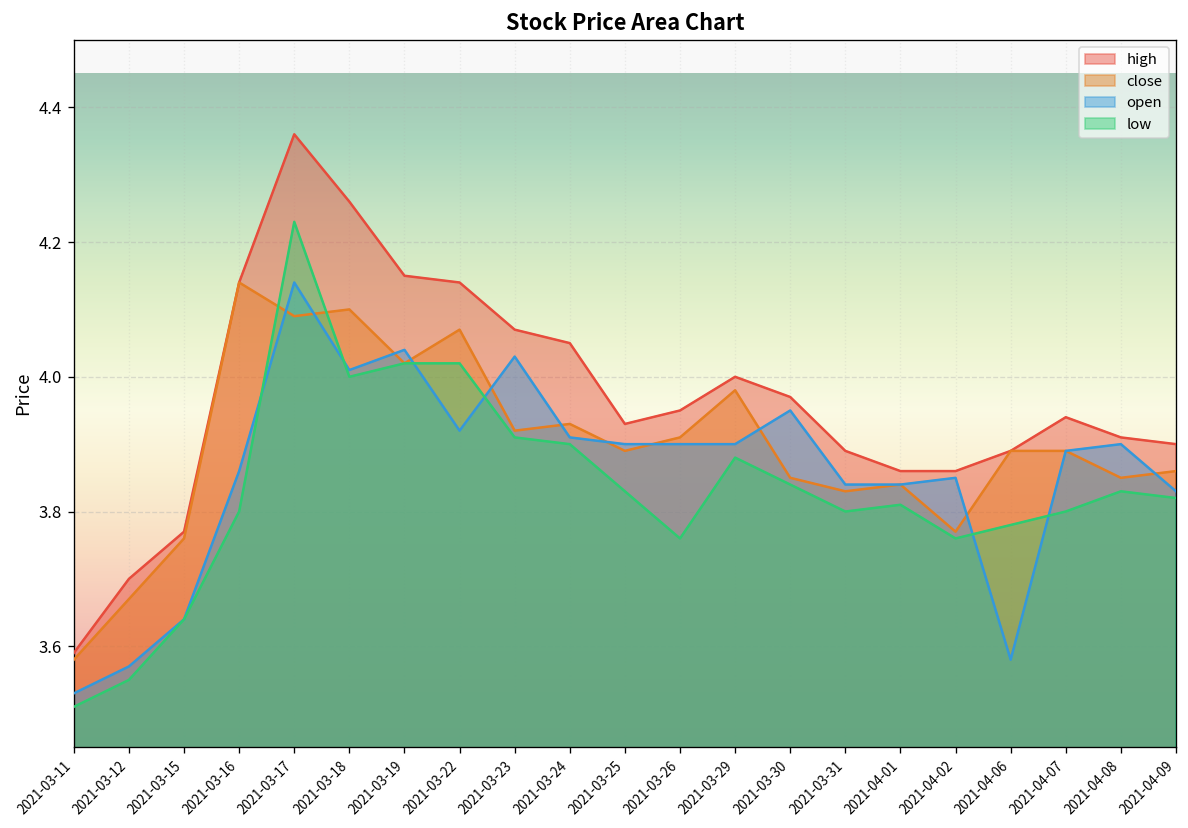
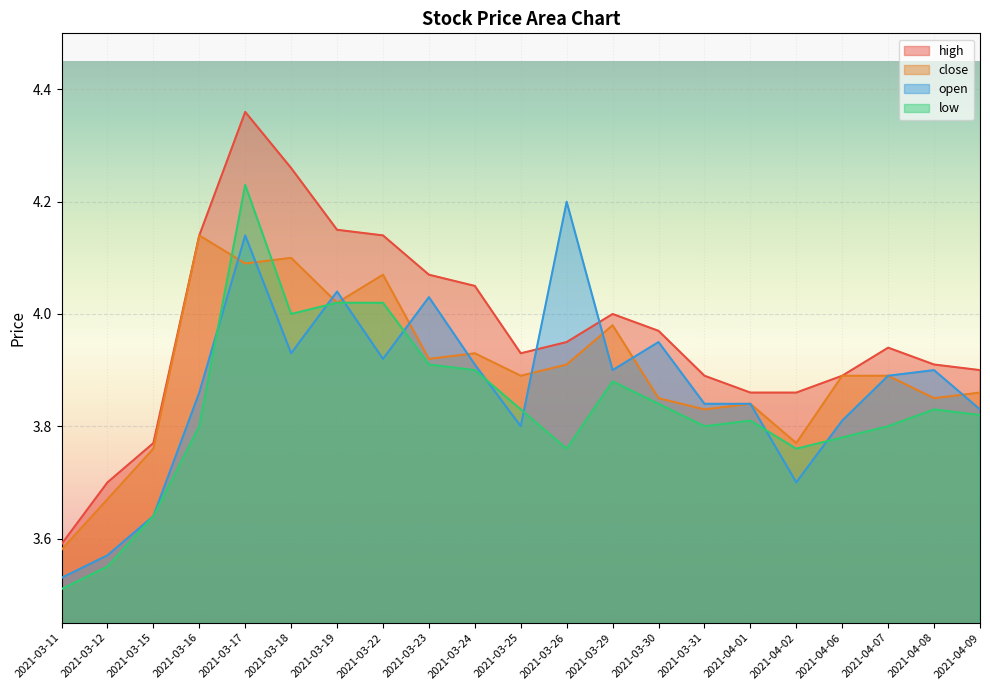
open, 2021-03-18: 4.01 -> 3.93
open, 2021-03-25: 3.9 -> 3.8
open, 2021-03-26: 3.9 -> 4.2
open, 2021-04-02: 3.85 -> 3.70
open, 2021-04-06: 3.58 -> 3.81
